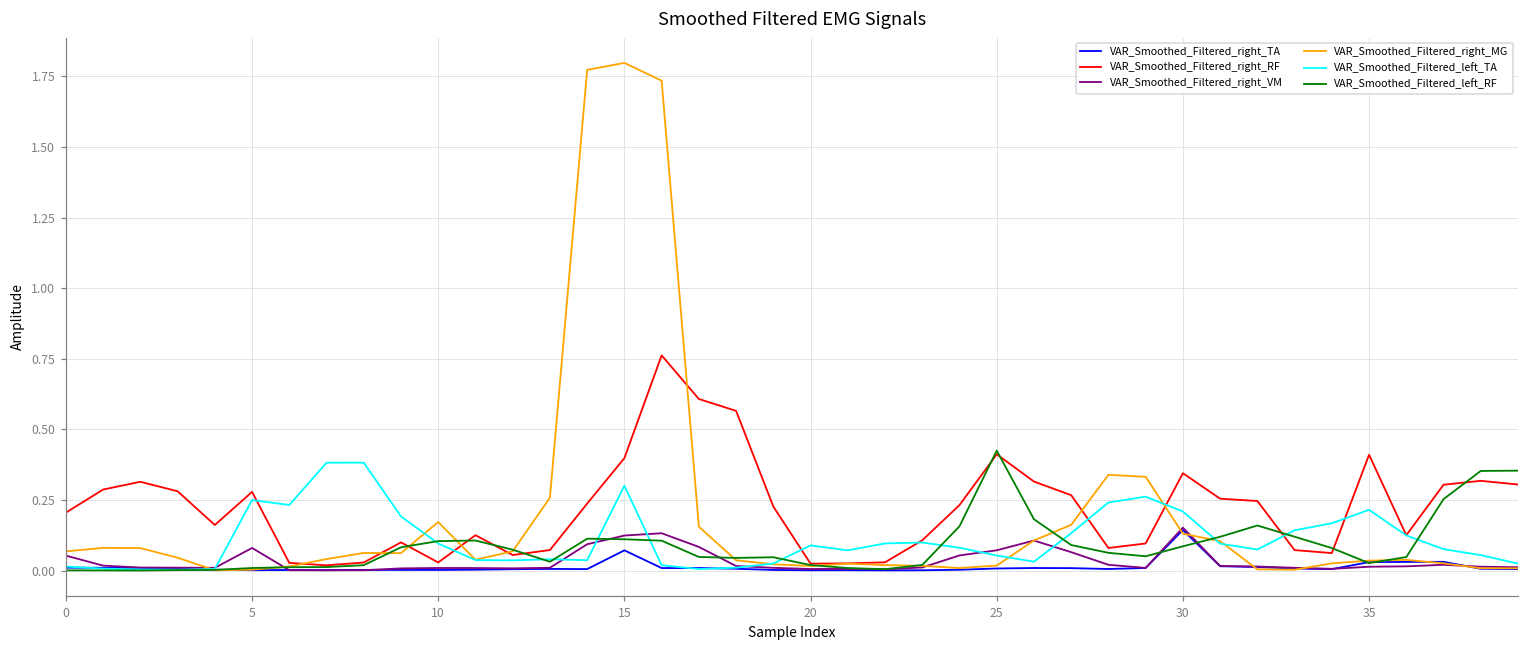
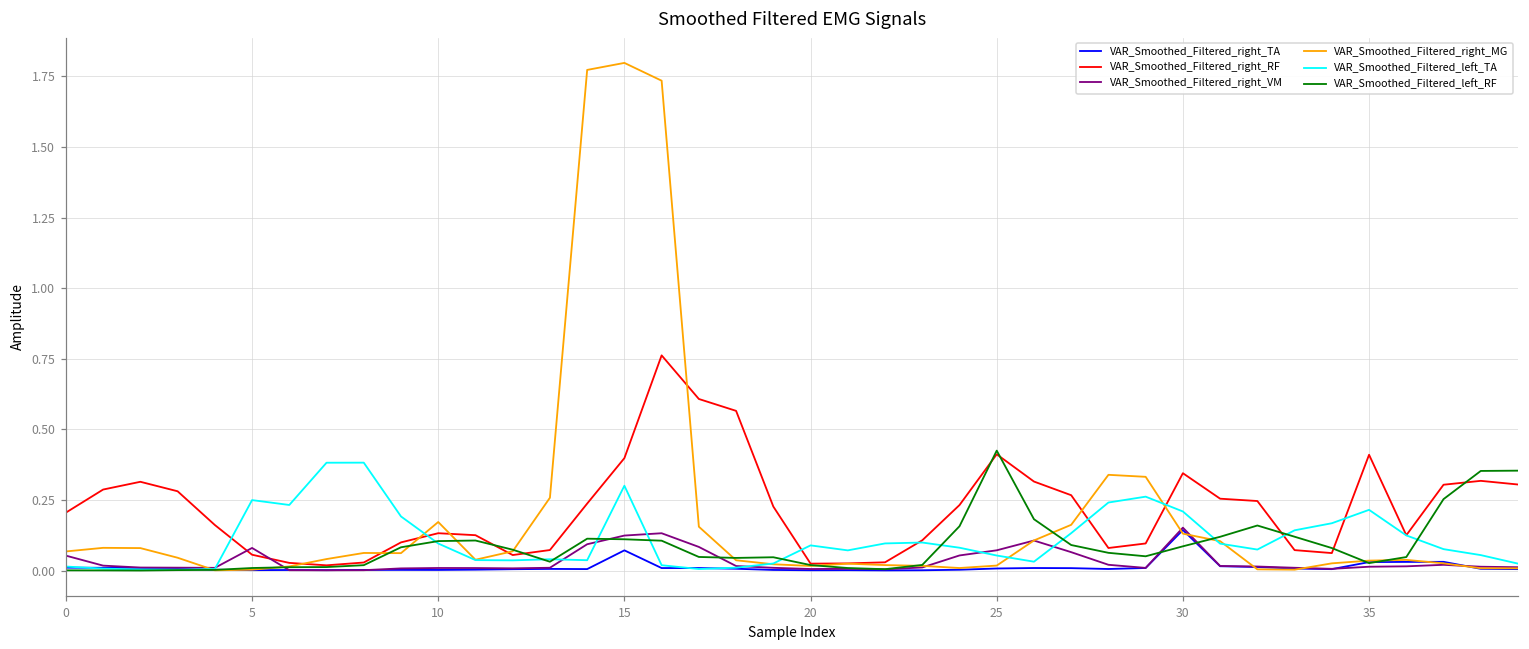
VAR_Smoothed_Filtered_right_RF, 5: 0.28 -> 0.06
VAR_Smoothed_Filtered_right_RF, 10: 0.03 -> 0.13
